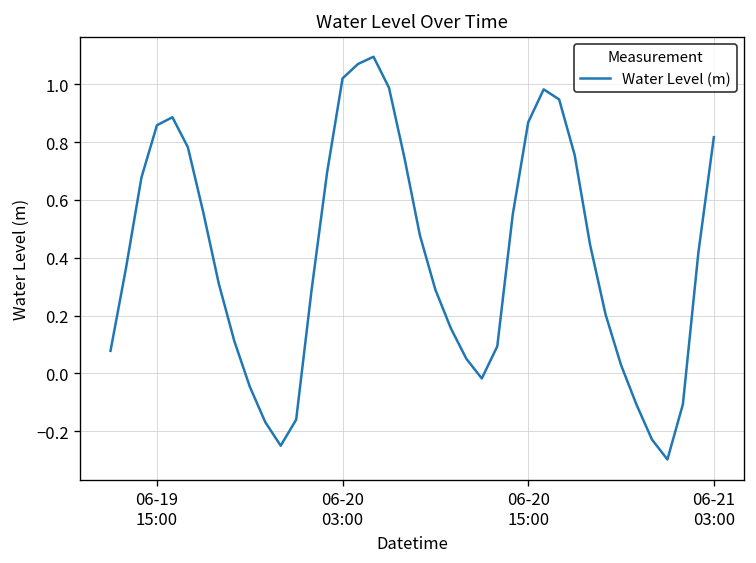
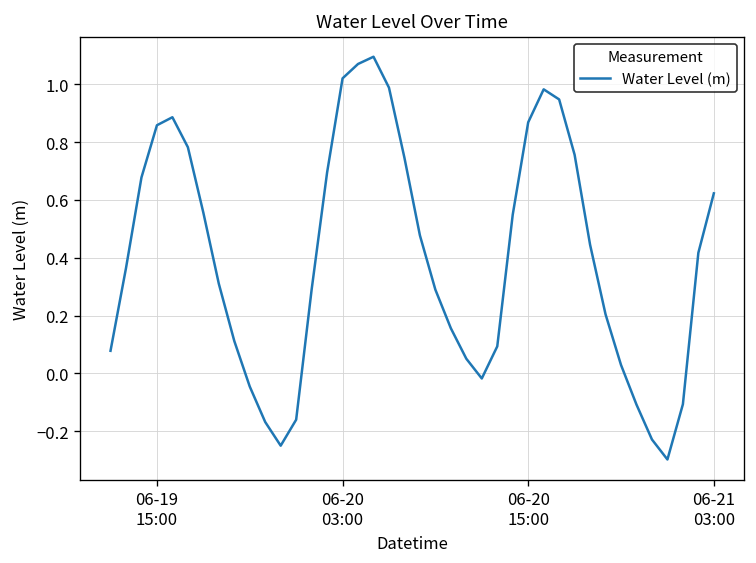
06-21 03:00: 0.82 -> 0.62
